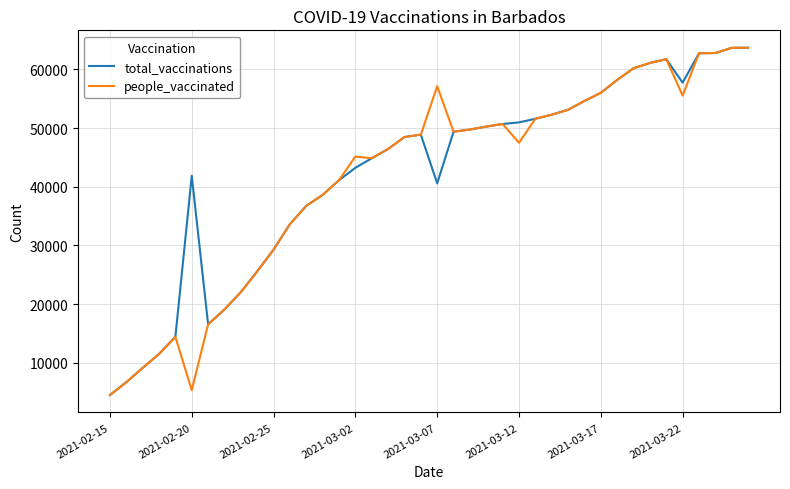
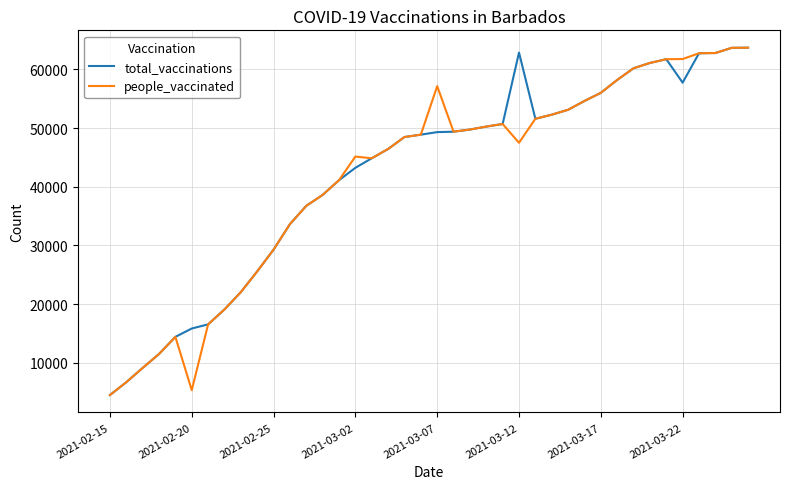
total_vaccinations, 2021-02-20: 42000 -> 16000
total_vaccinations, 2021-03-07: 41000 -> 49000
total_vaccinations, 2021-03-12: 51000 -> 63000
people_vaccinated, 2021-03-22: 56000 -> 62000
